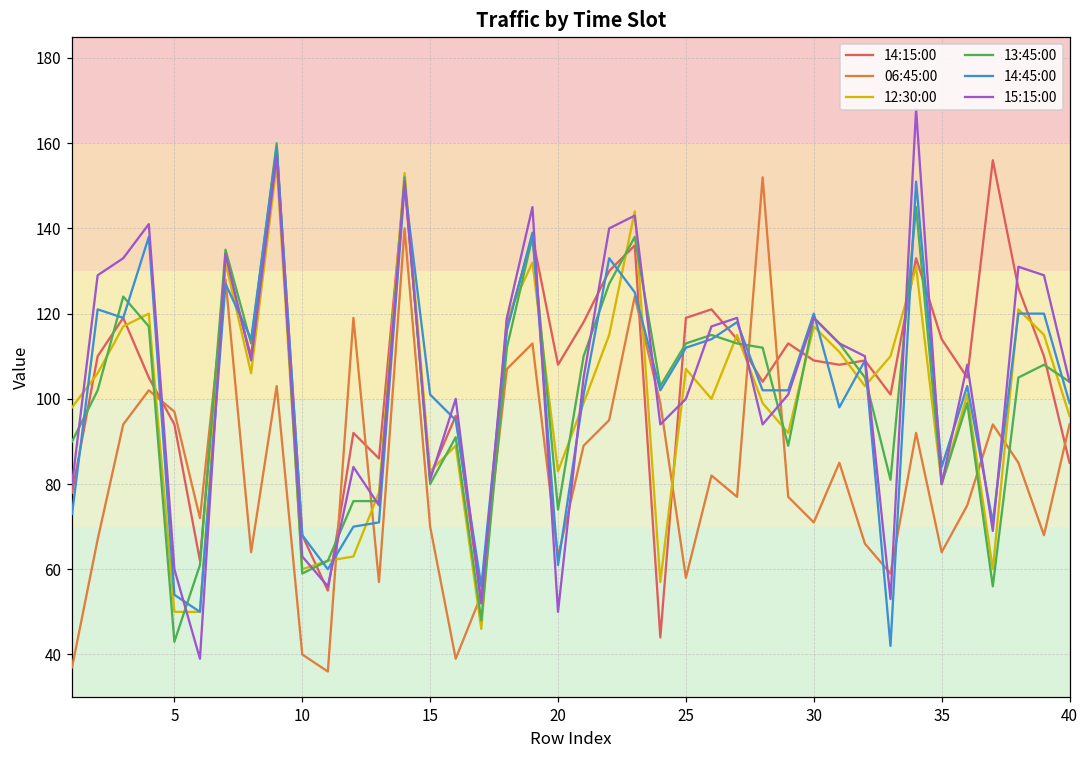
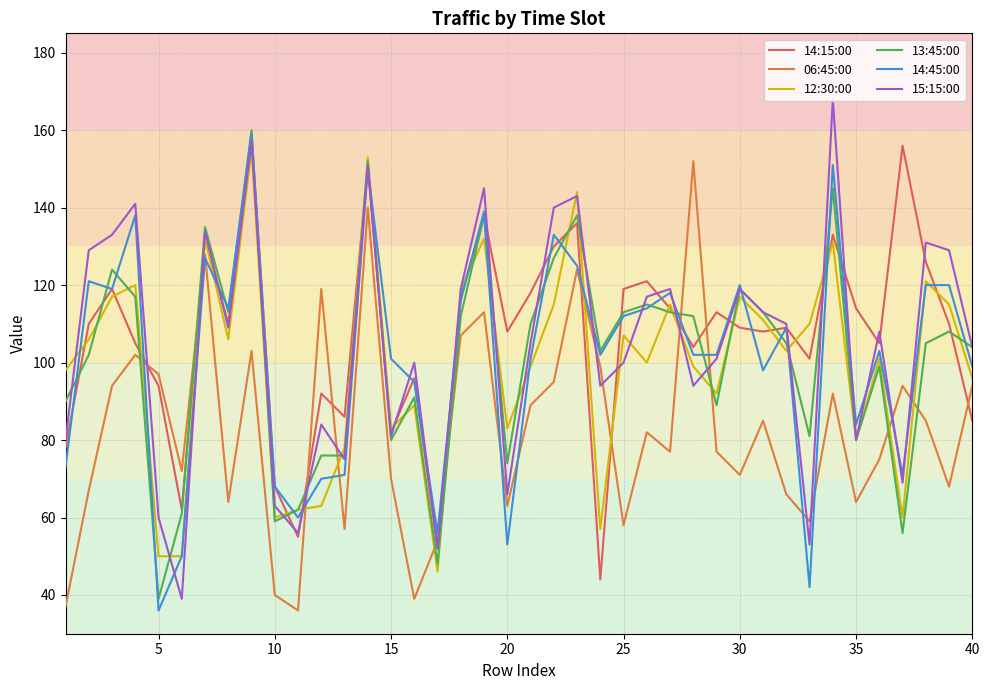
13:45:00, 5: 43 -> 39
14:45:00, 5: 54 -> 36
14:45:00, 20: 61 -> 53
15:15:00, 20: 50 -> 66
